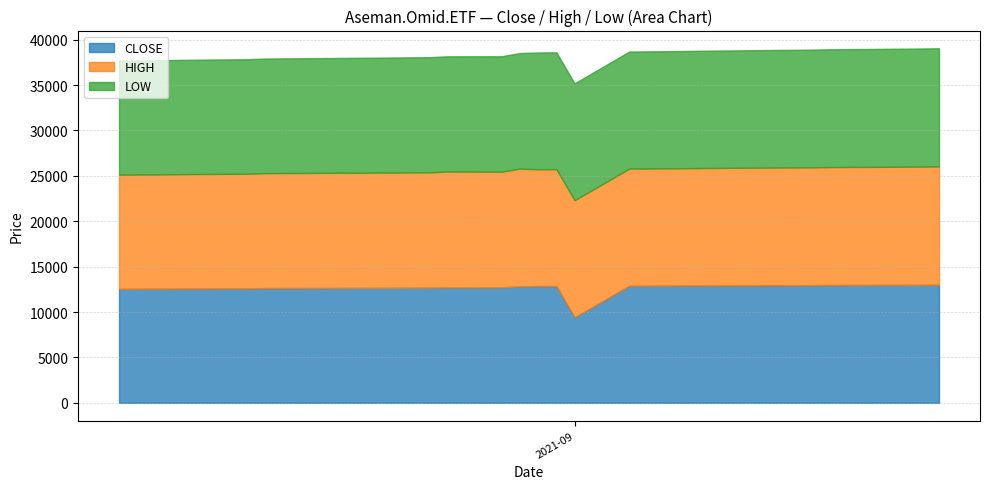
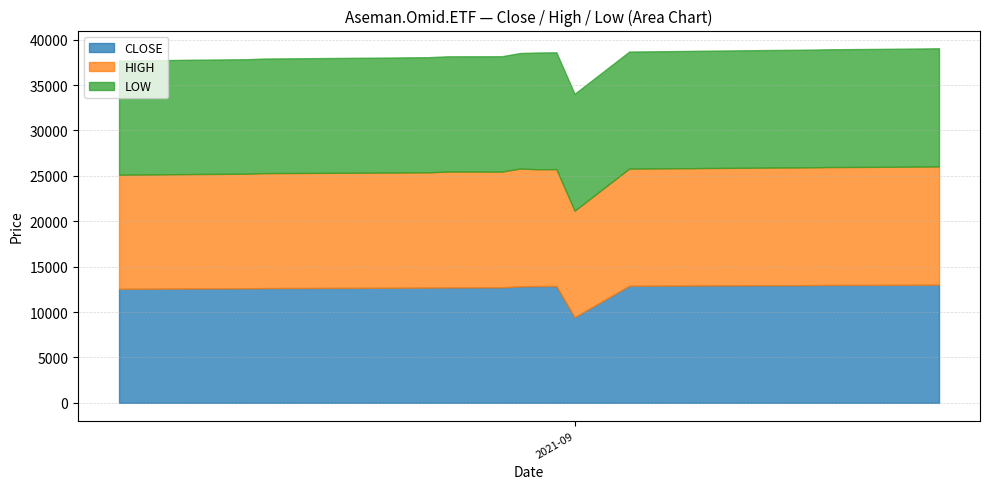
HIGH, 2021-09: 13000 -> 12000
